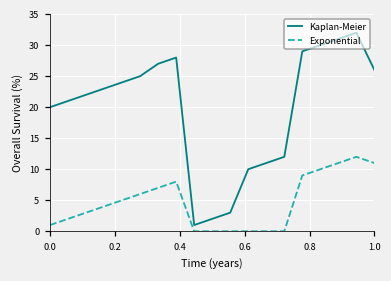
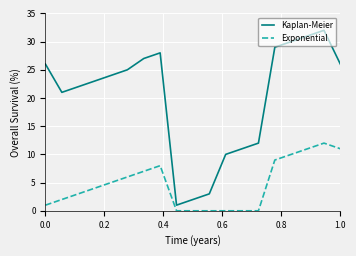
Kaplan-Meier, 0.0: 20 -> 26
